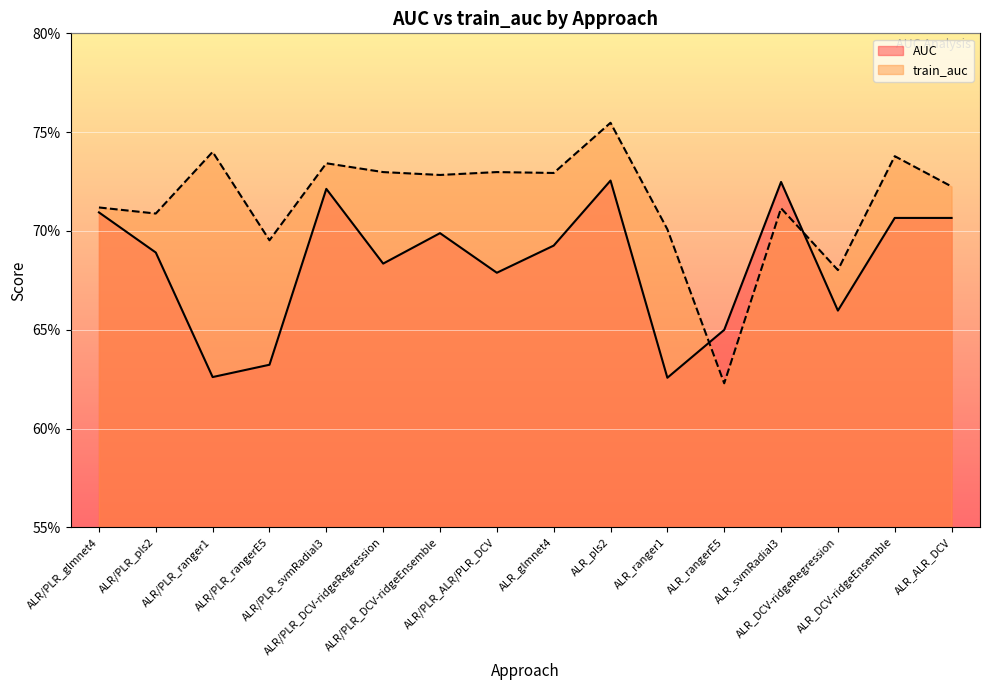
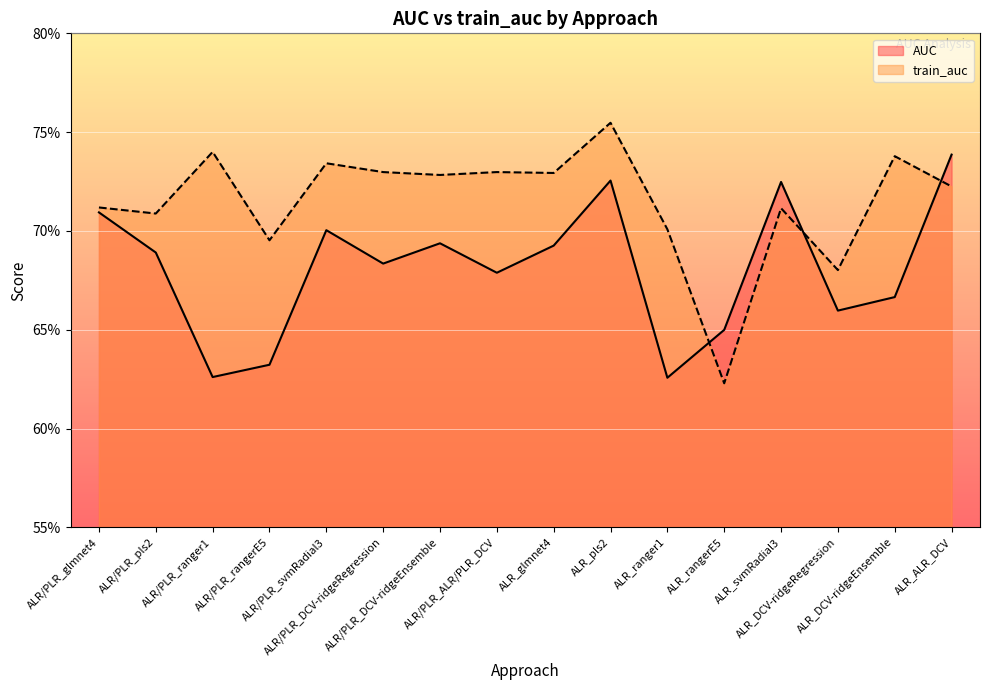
AUC, ALR/PLR_svmRadial3: 72.1% -> 70.0%
AUC, ALR/PLR_DCV-ridgeEnsemble: 69.9% -> 69.4%
AUC, ALR_DCV-ridgeEnsemble: 70.7% -> 66.7%
AUC, ALR_ALR_DCV: 70.7% -> 73.9%
